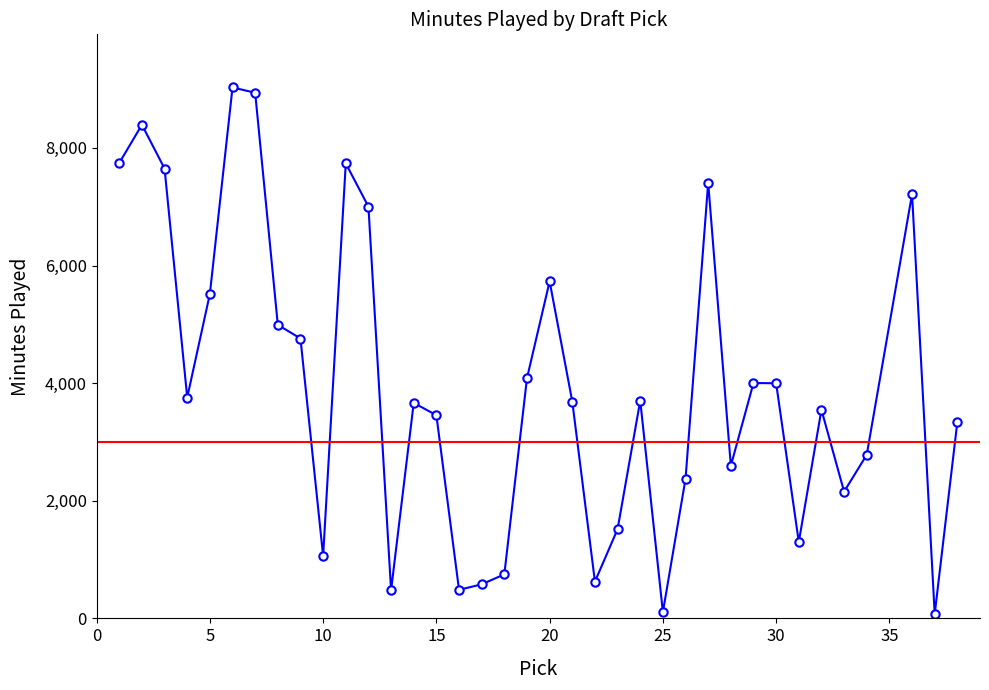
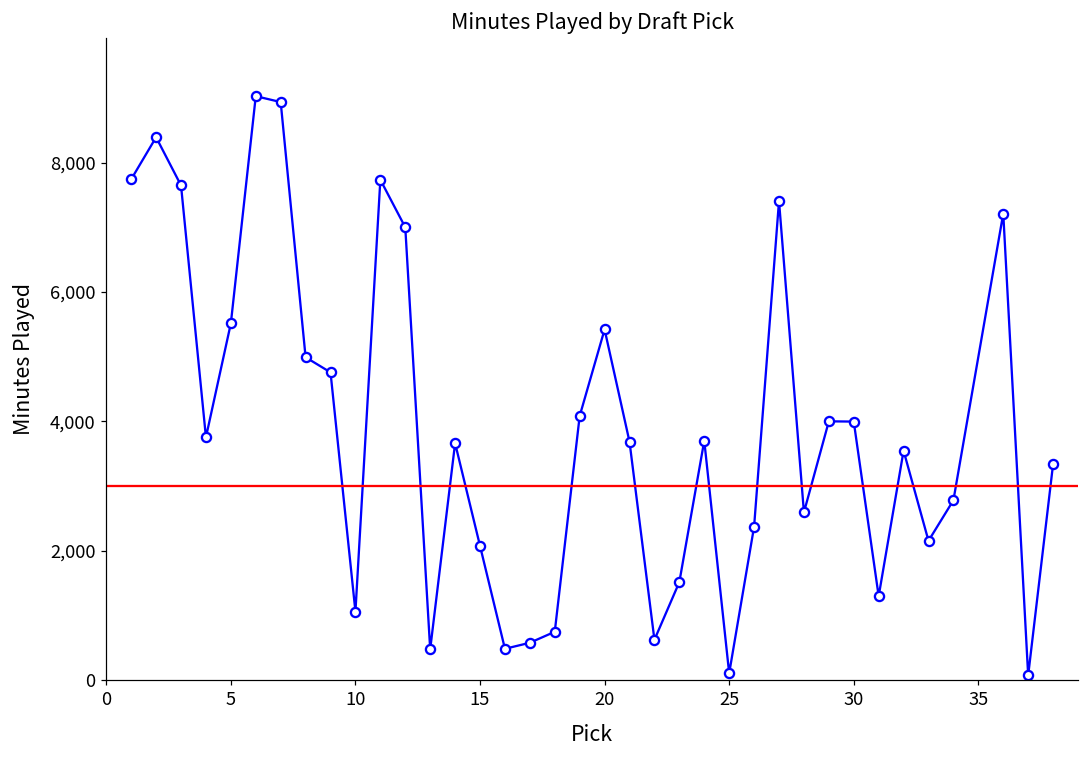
15: 3,500 -> 2,100
20: 5,700 -> 5,400
